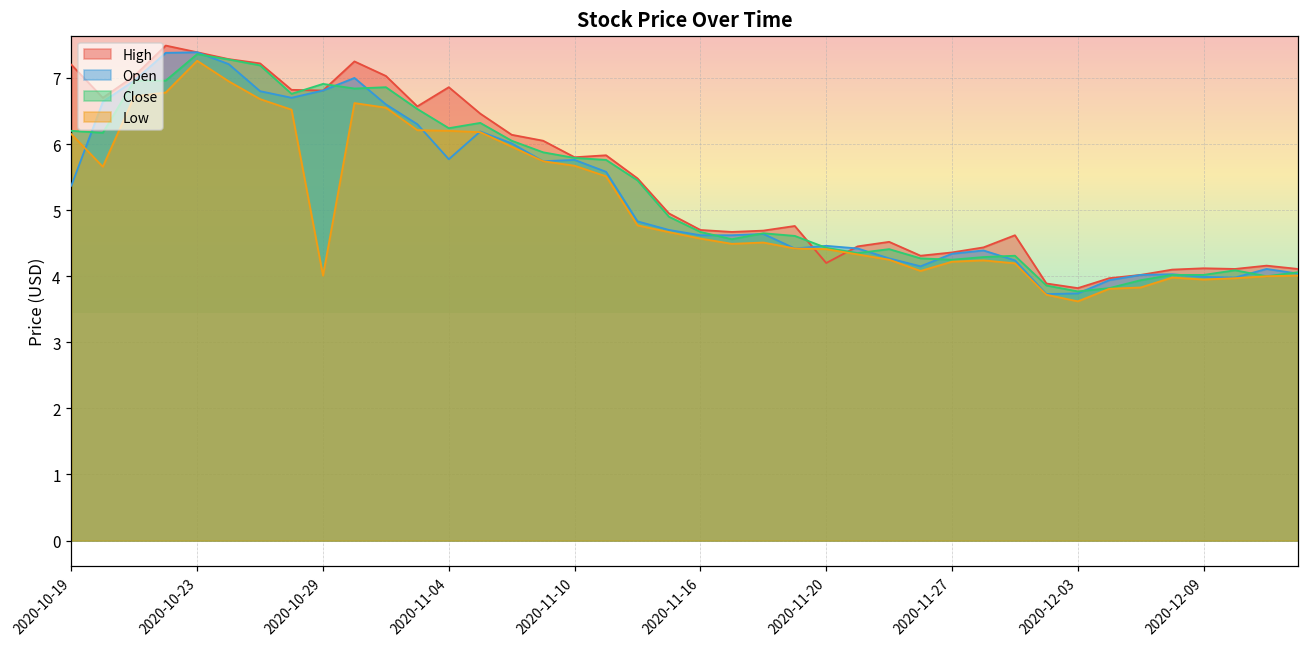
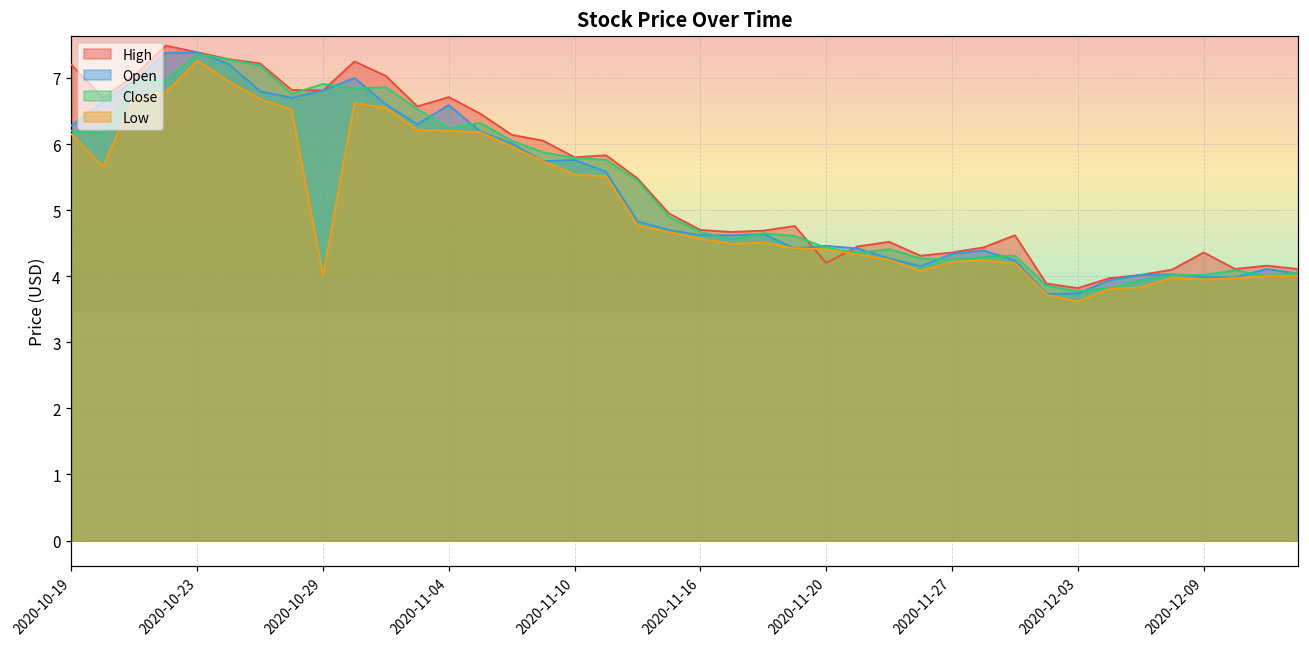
Open, 2020-10-19: 5.4 -> 6.3
High, 2020-11-04: 6.9 -> 6.7
Open, 2020-11-04: 5.8 -> 6.6
Low, 2020-11-10: 5.7 -> 5.5
High, 2020-12-09: 4.1 -> 4.4
